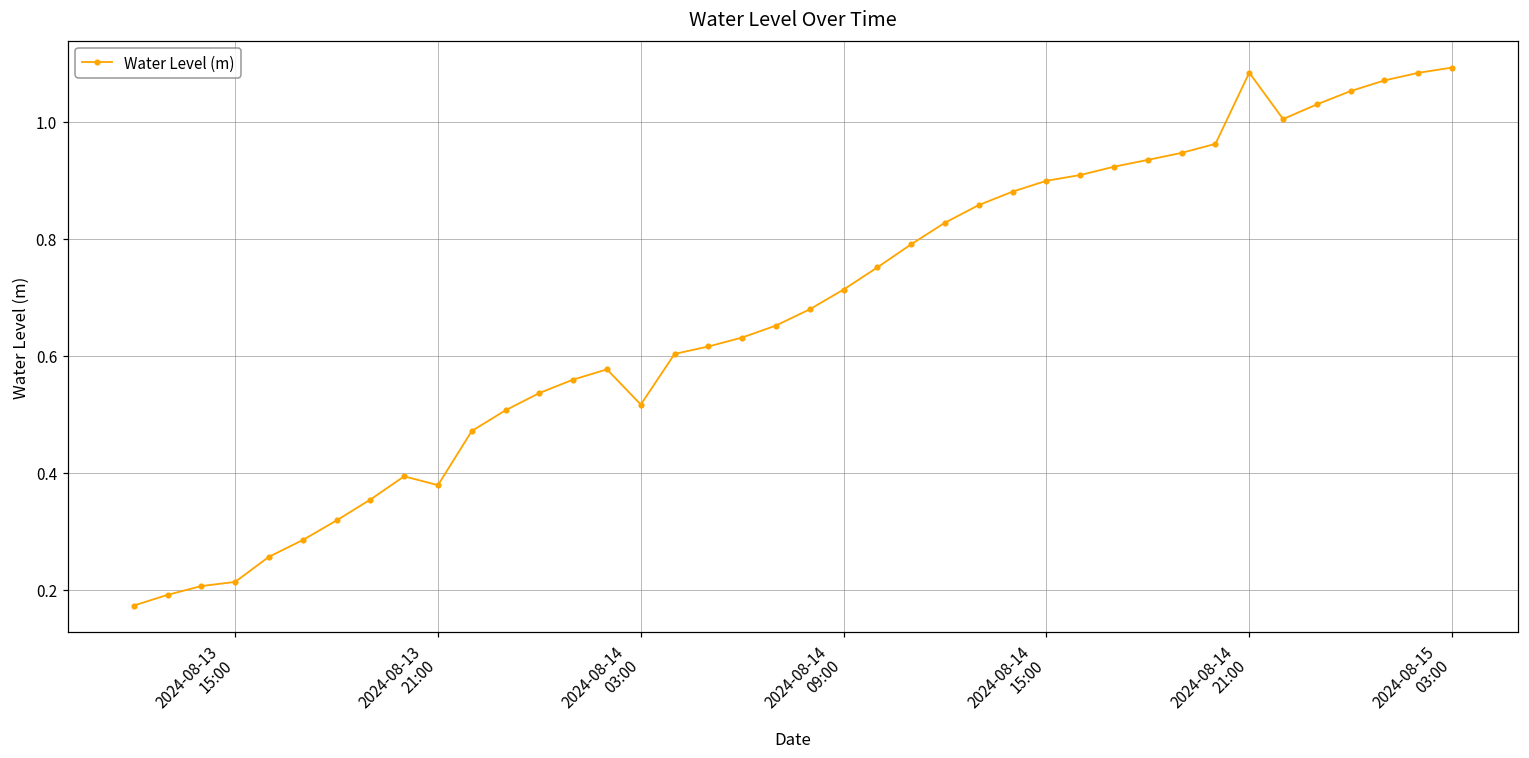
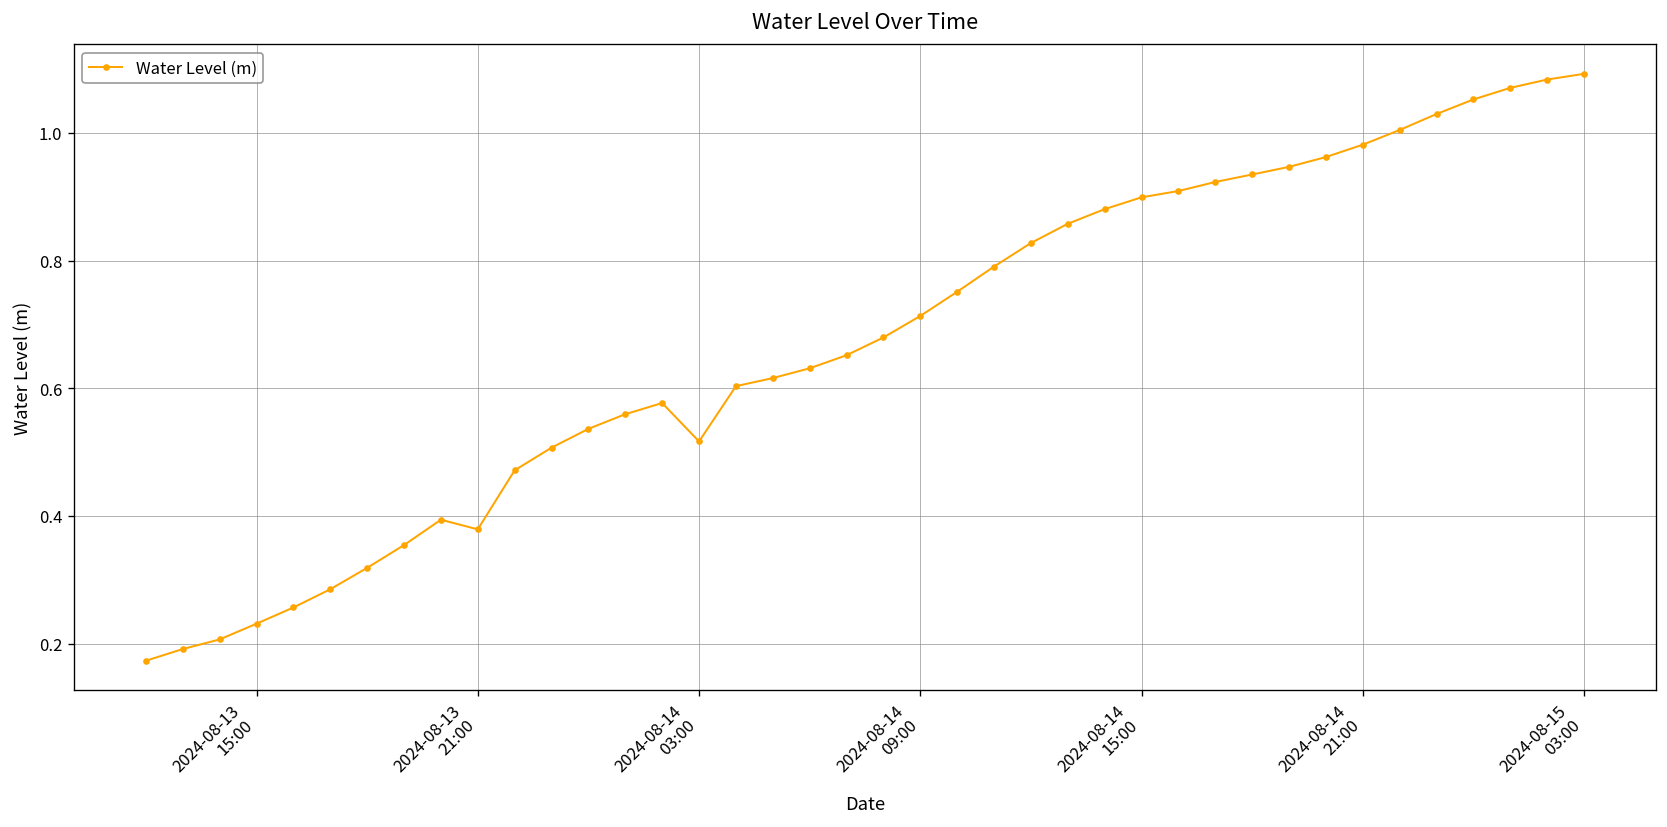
2024-08-13 15:00: 0.21 -> 0.23
2024-08-14 21:00: 1.08 -> 0.98
